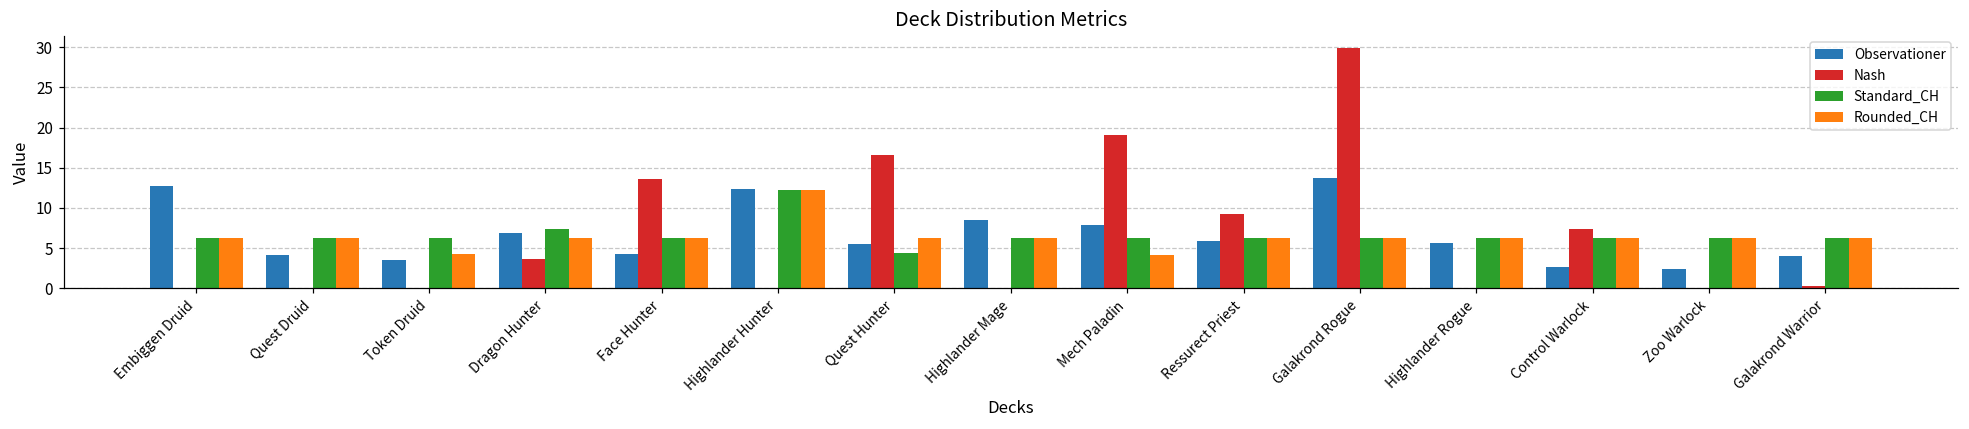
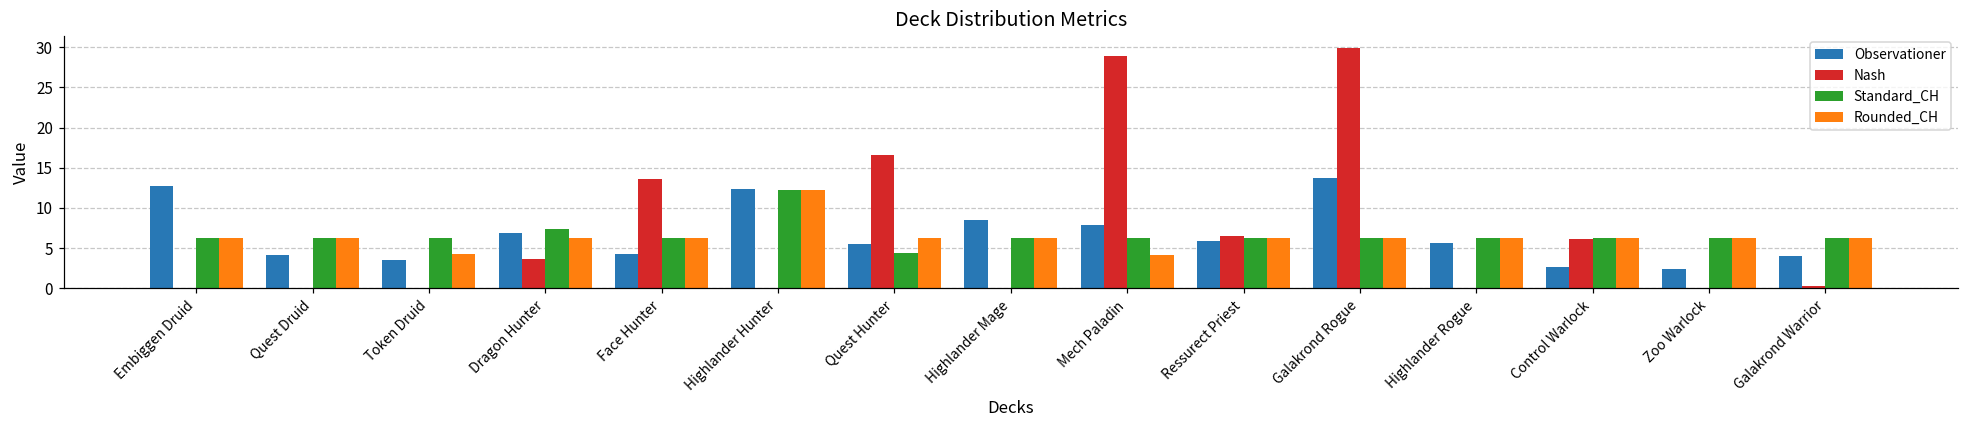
Nash, Mech Paladin: 19 -> 29
Nash, Ressurect Priest: 9 -> 6
Nash, Control Warlock: 7 -> 6
